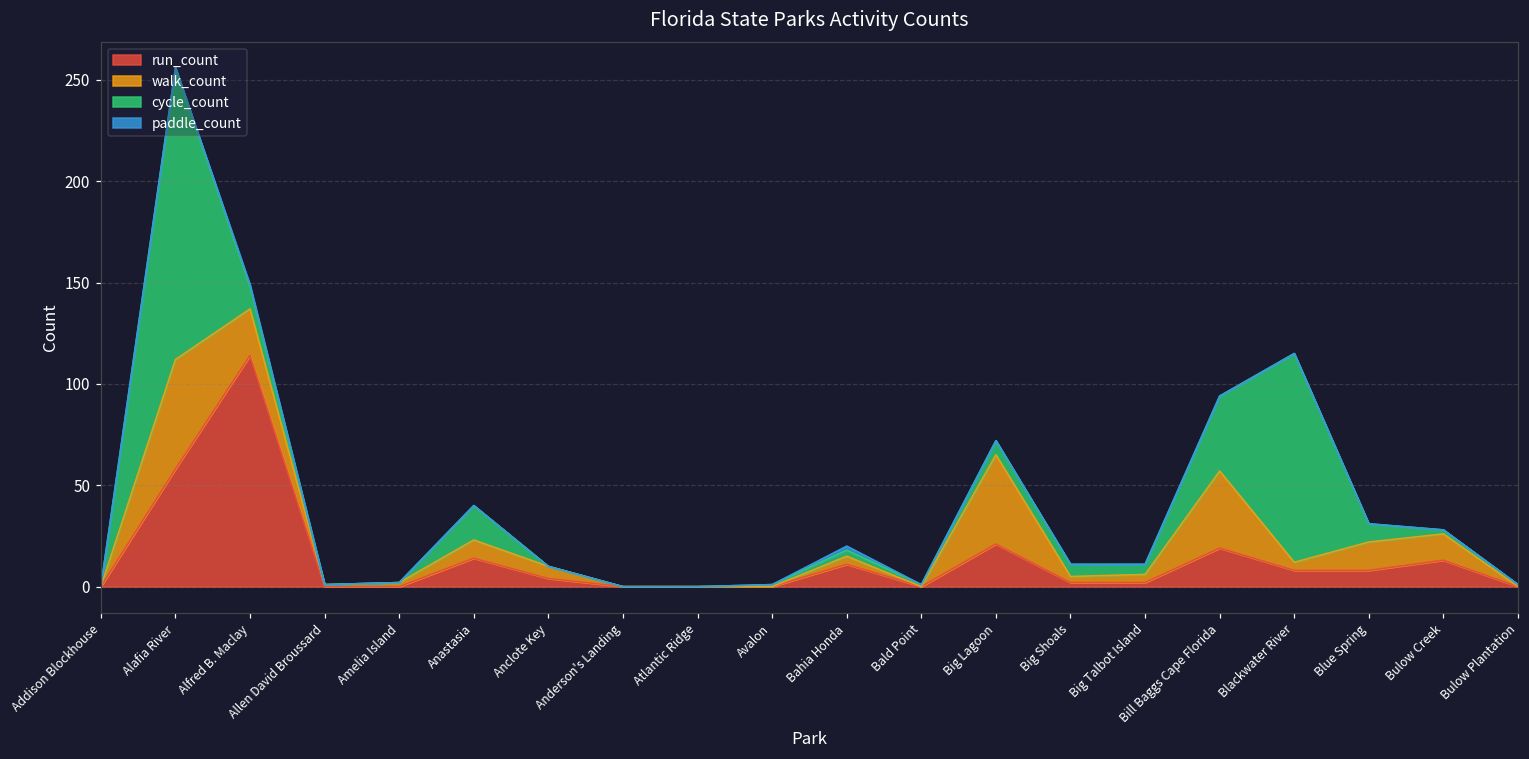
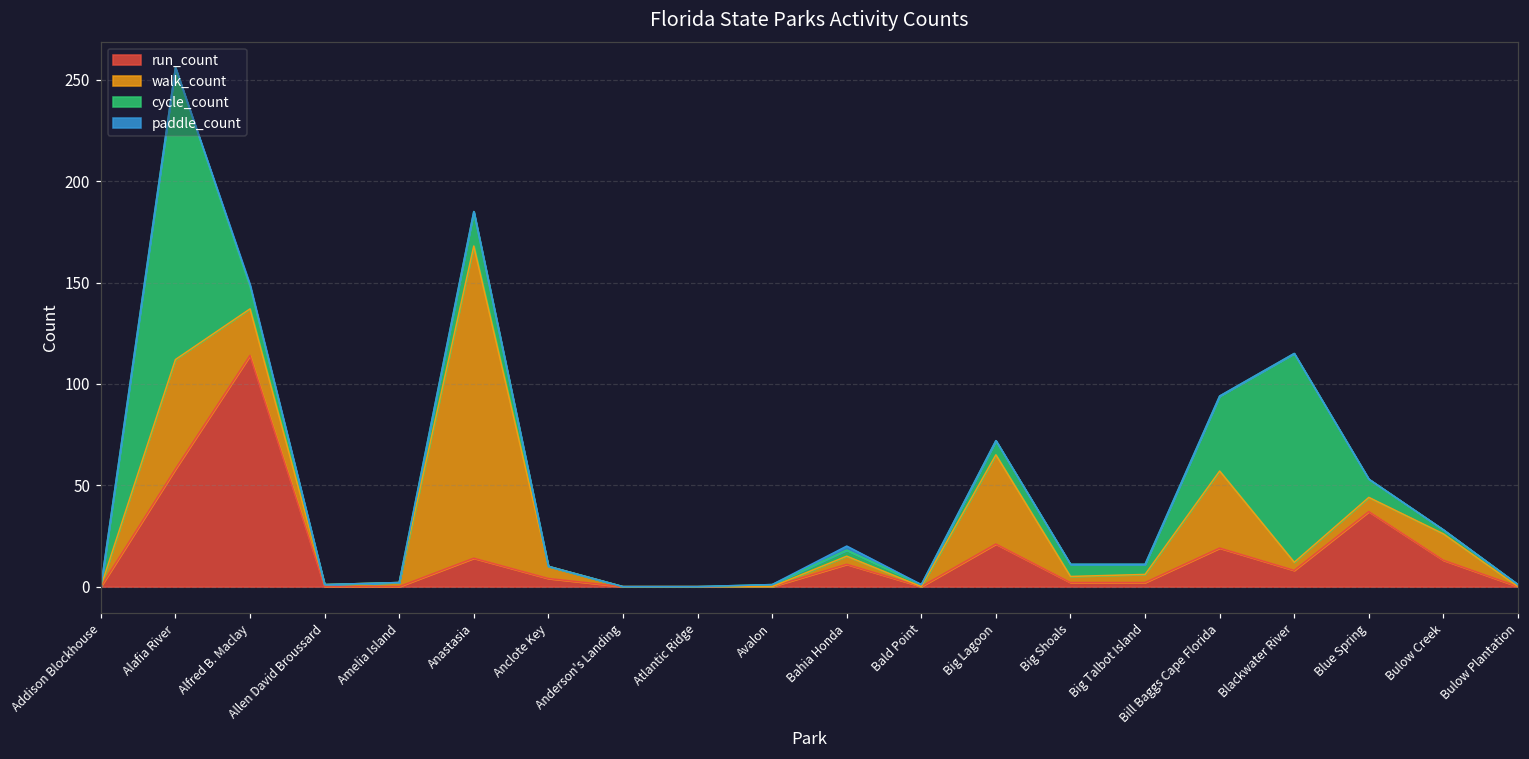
walk_count, Anastasia: 9 -> 154
run_count, Blue Spring: 8 -> 37
walk_count, Blue Spring: 14 -> 7
